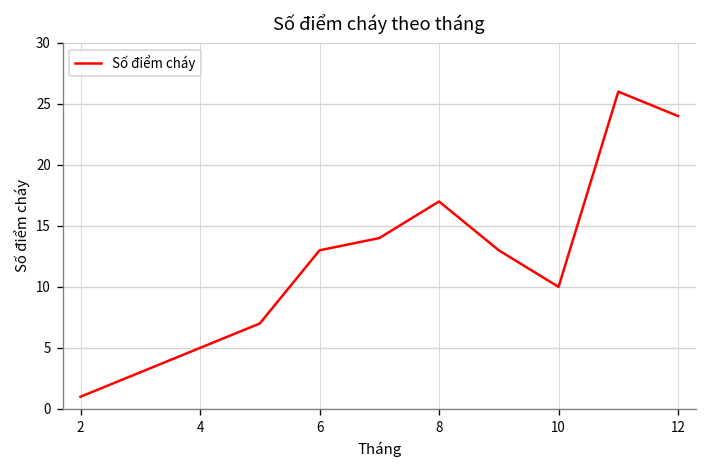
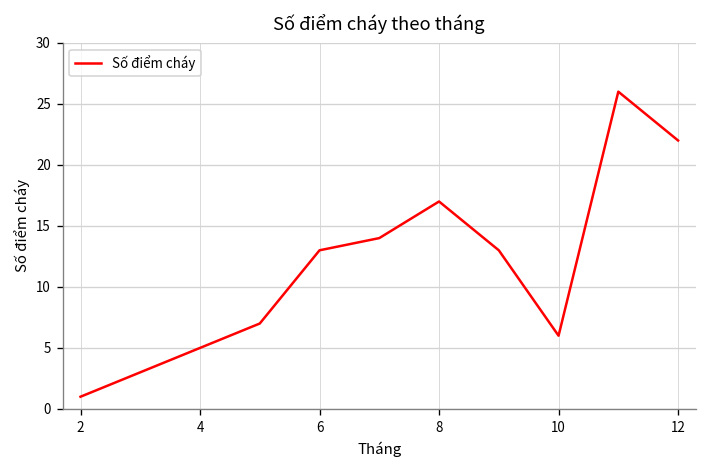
10: 10 -> 6
12: 24 -> 22
